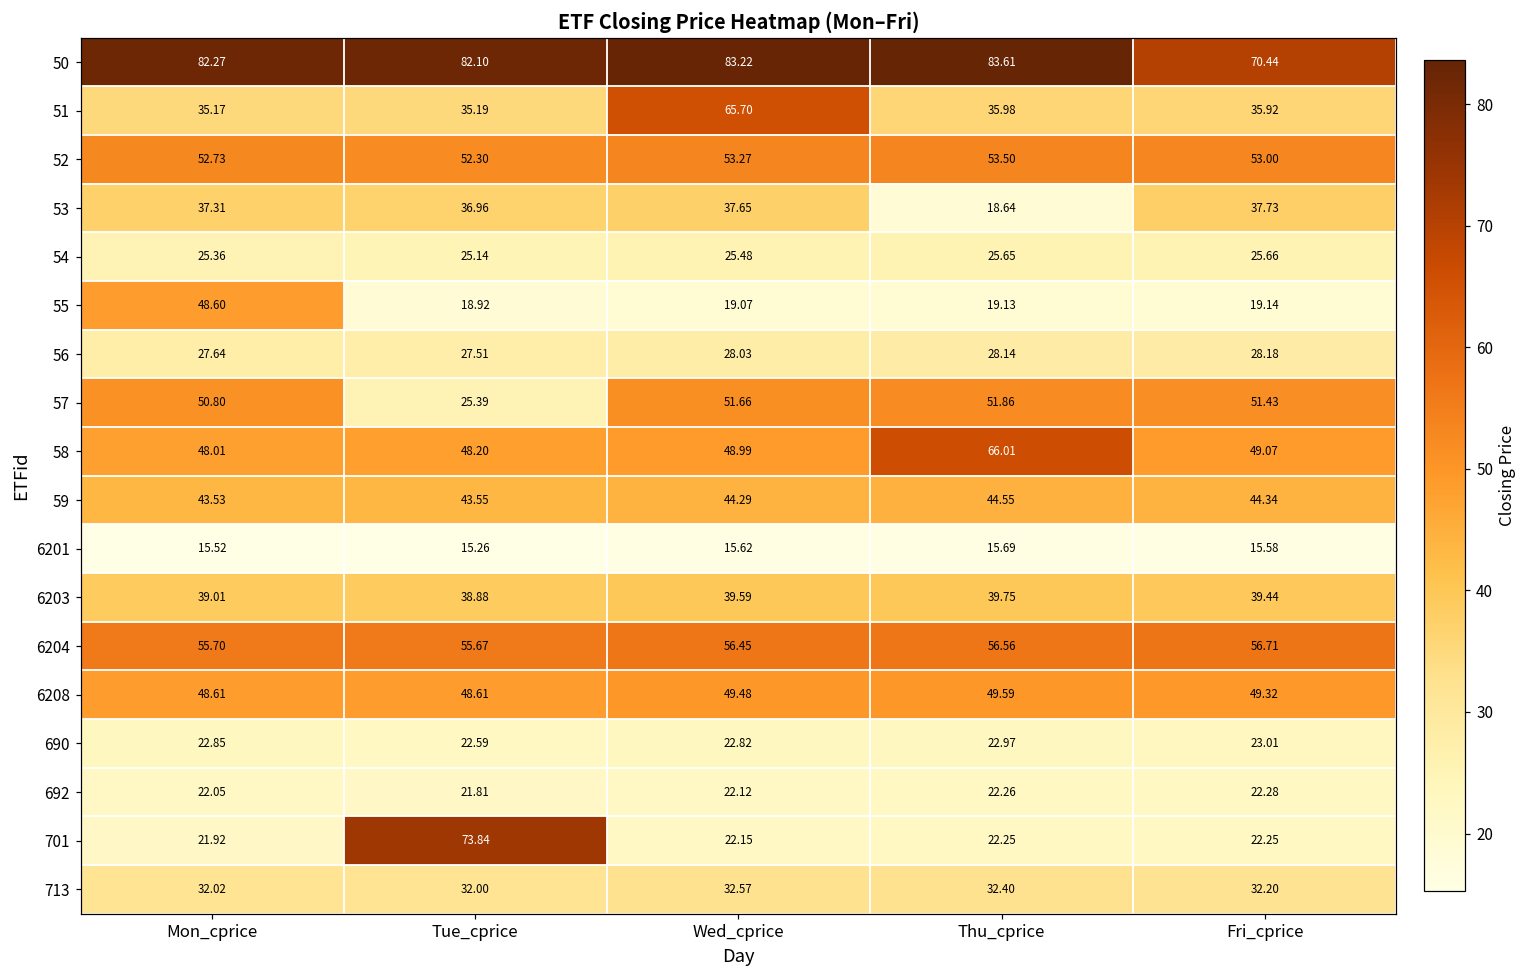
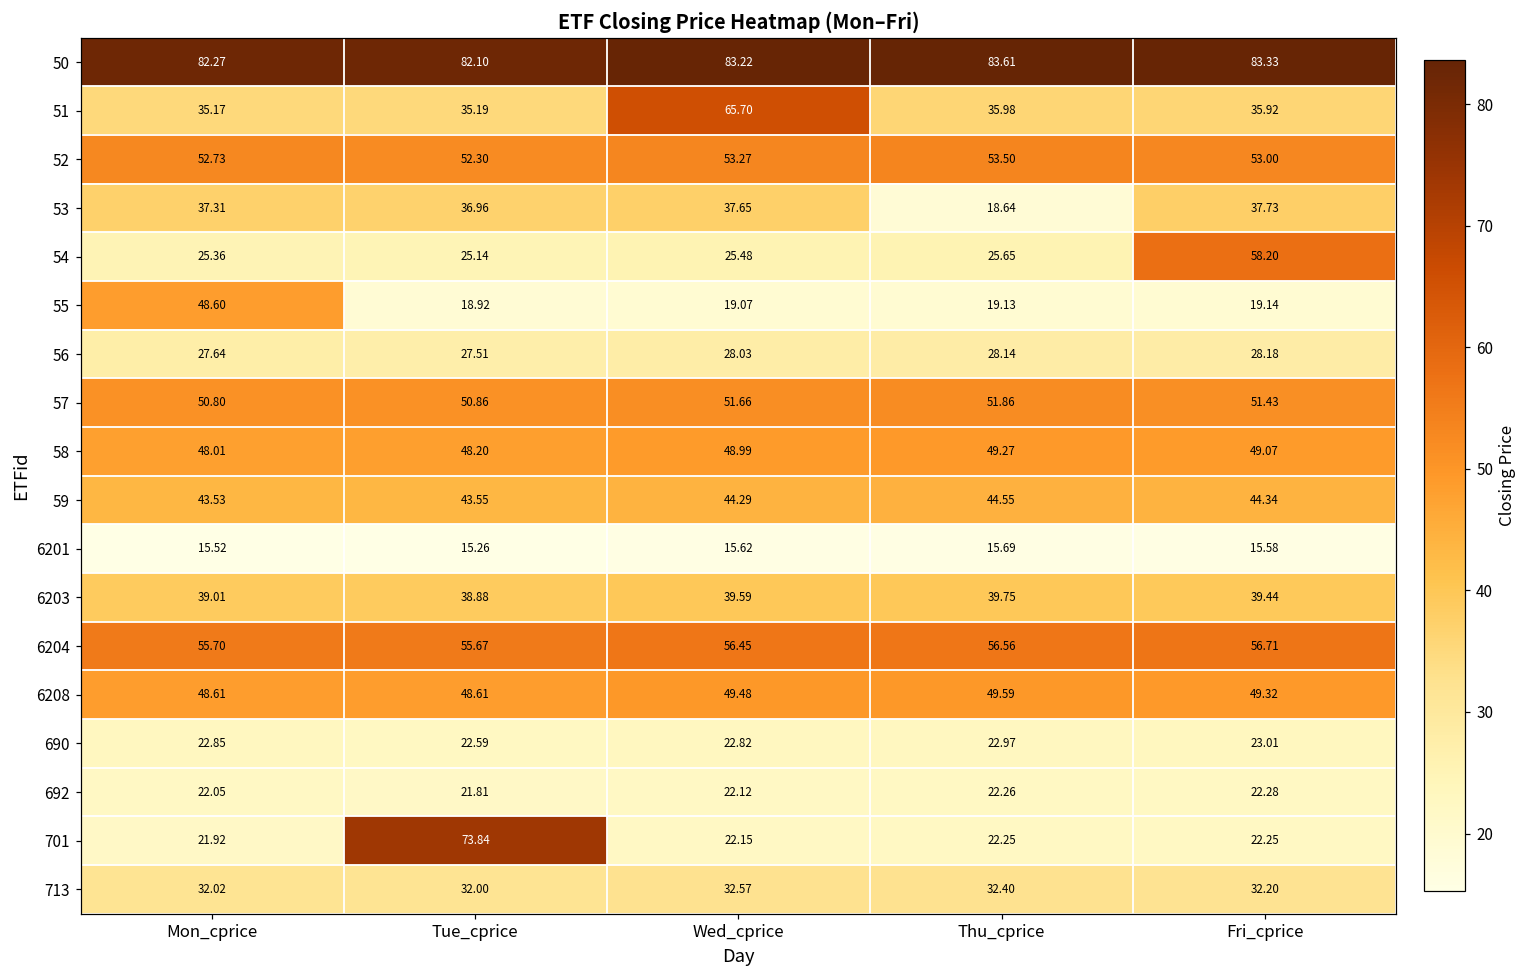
50, Fri_cprice: 70.44 -> 83.33
54, Fri_cprice: 25.66 -> 58.20
57, Tue_cprice: 25.39 -> 50.86
58, Thu_cprice: 66.01 -> 49.27
